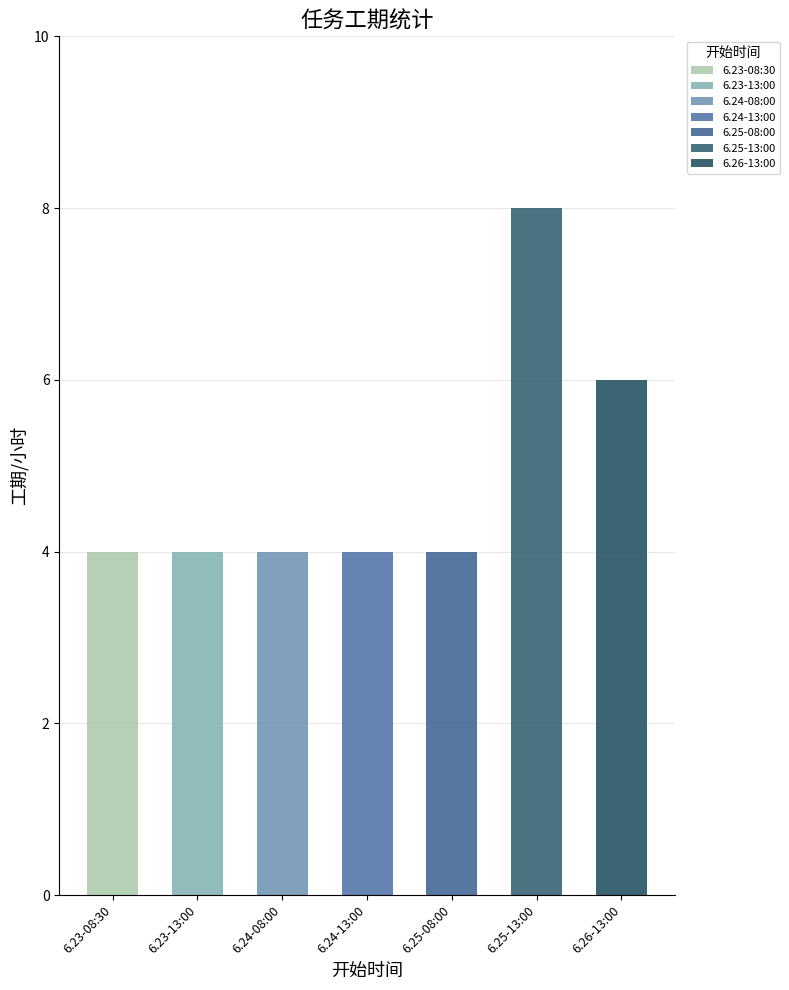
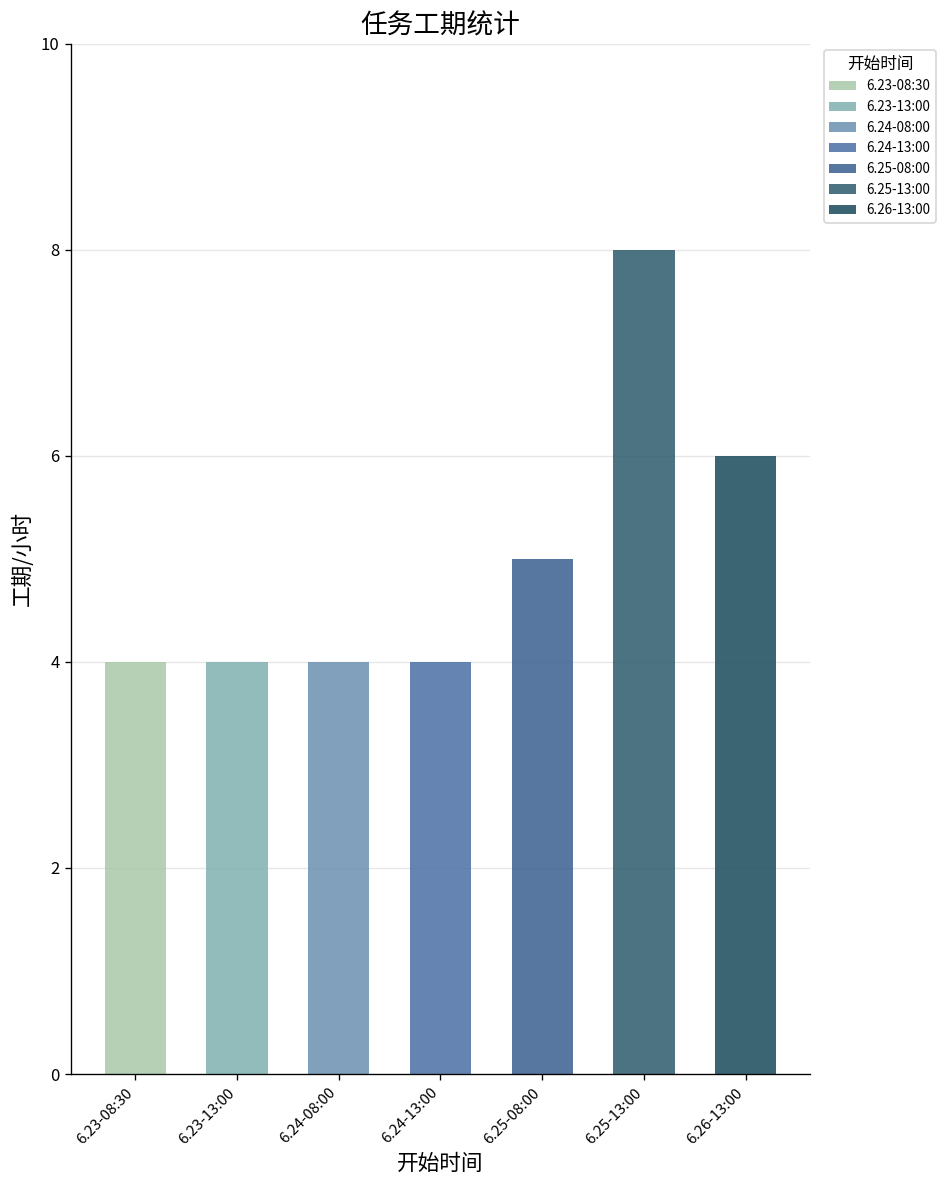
6.25-08:00: 4 -> 5
